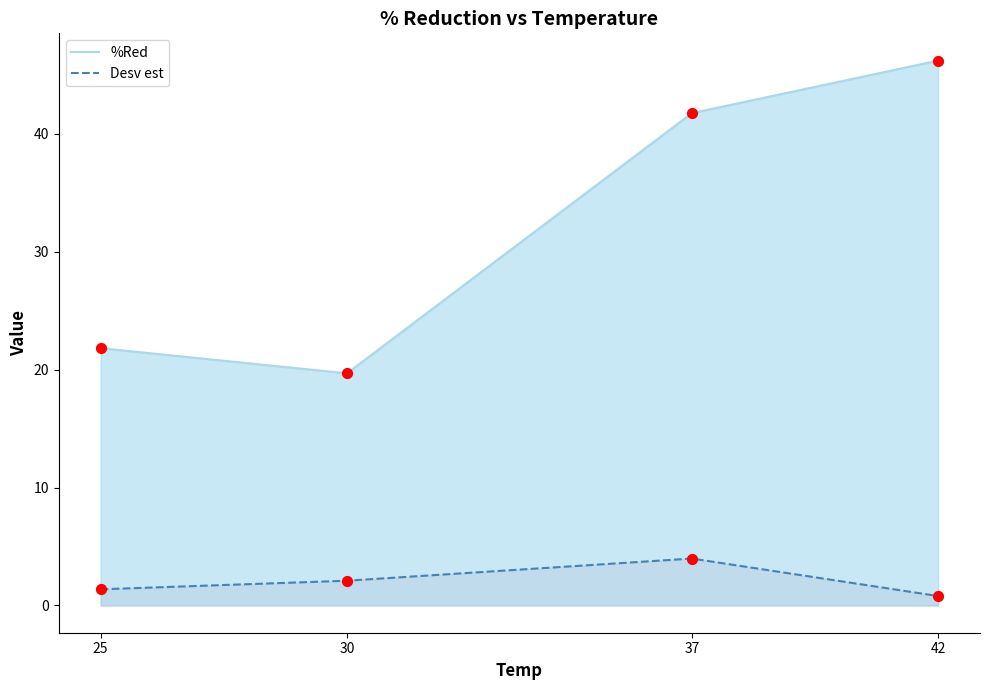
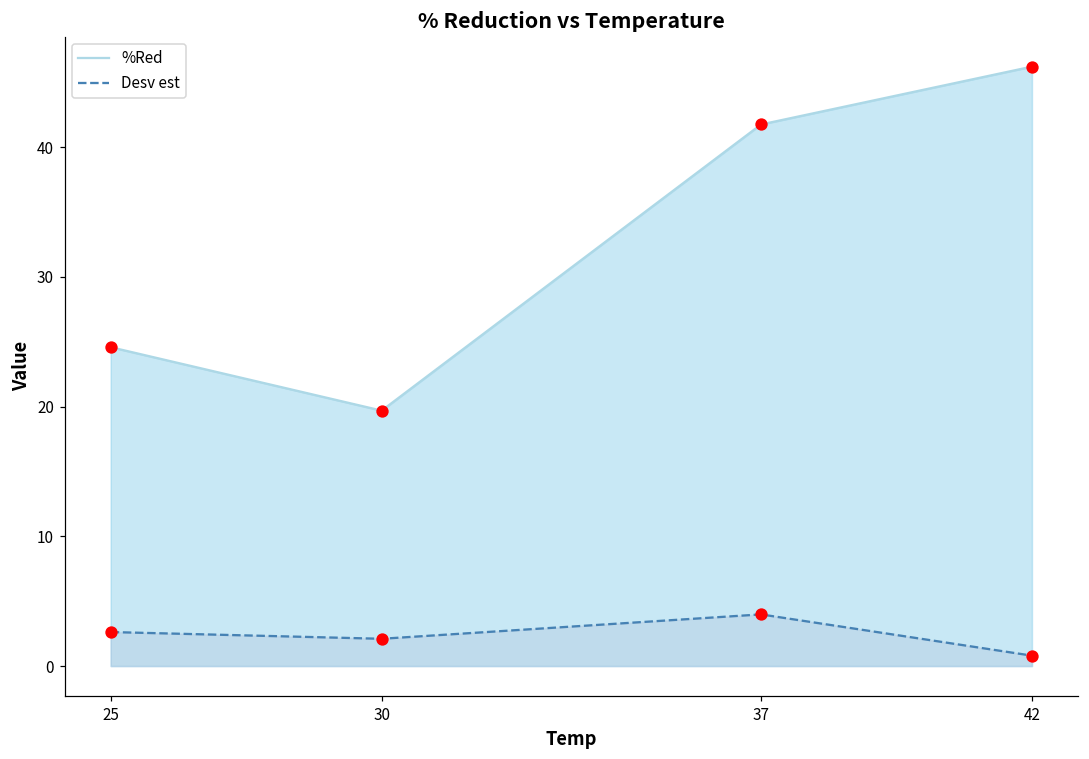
%Red, 25: 21.8 -> 24.6
Desv est, 25: 1.4 -> 2.6
